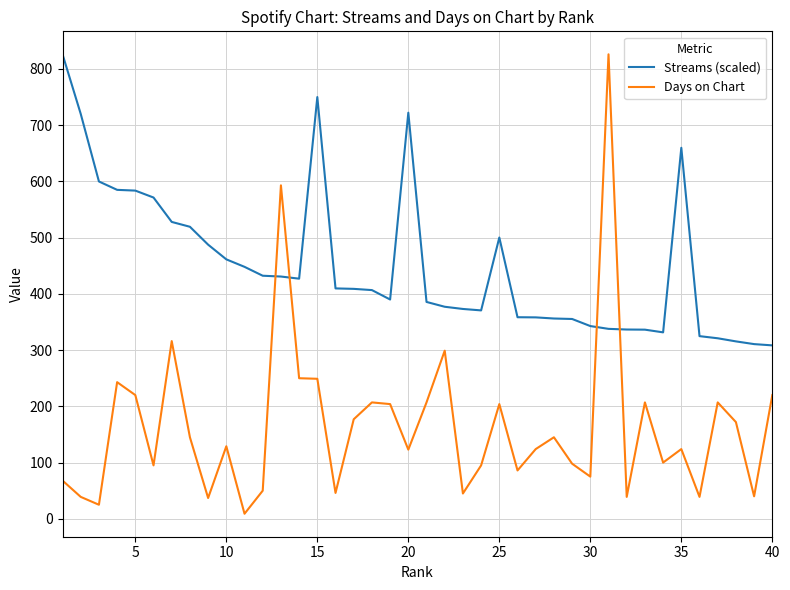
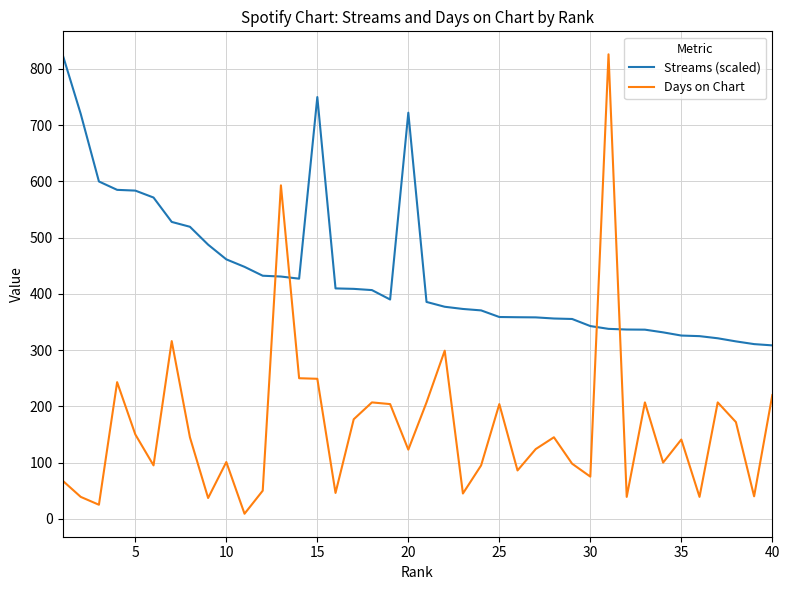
Days on Chart, 5: 220 -> 150
Days on Chart, 10: 130 -> 100
Streams (scaled), 25: 500 -> 360
Streams (scaled), 35: 660 -> 330
Days on Chart, 35: 120 -> 140
